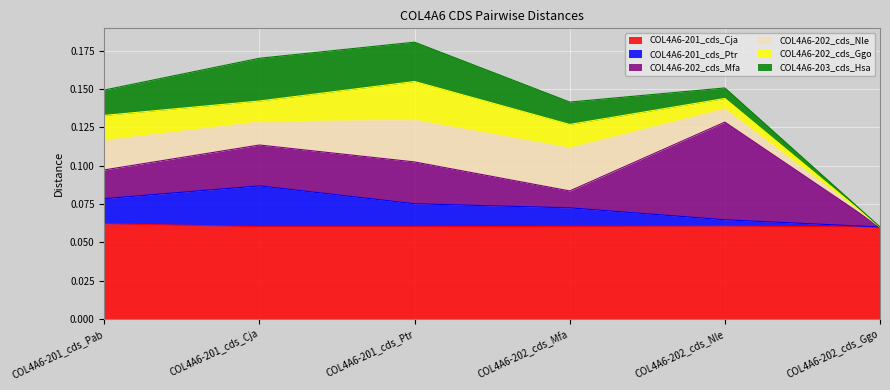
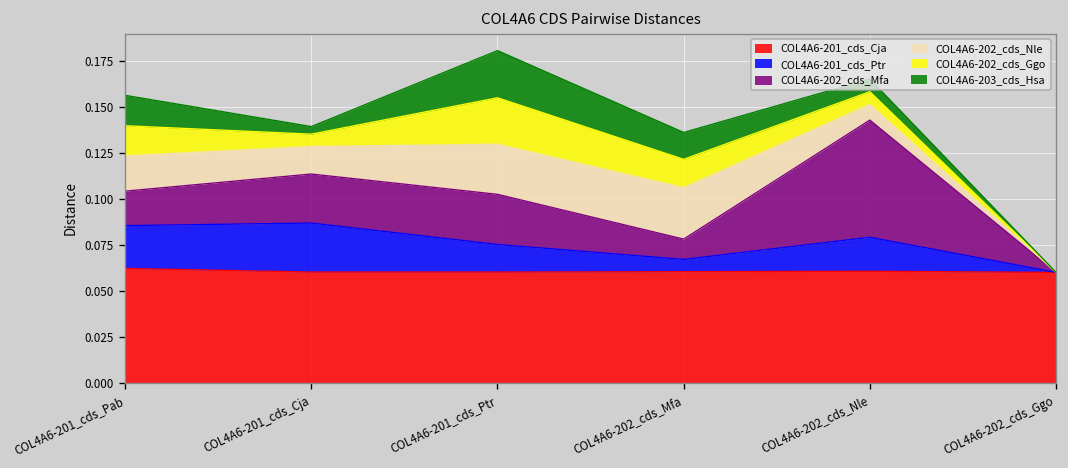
COL4A6-201_cds_Ptr, COL4A6-201_cds_Pab: 0.016 -> 0.023
COL4A6-202_cds_Ggo, COL4A6-201_cds_Cja: 0.014 -> 0.007
COL4A6-203_cds_Hsa, COL4A6-201_cds_Cja: 0.028 -> 0.004
COL4A6-201_cds_Ptr, COL4A6-202_cds_Mfa: 0.012 -> 0.007
COL4A6-201_cds_Ptr, COL4A6-202_cds_Nle: 0.004 -> 0.018
